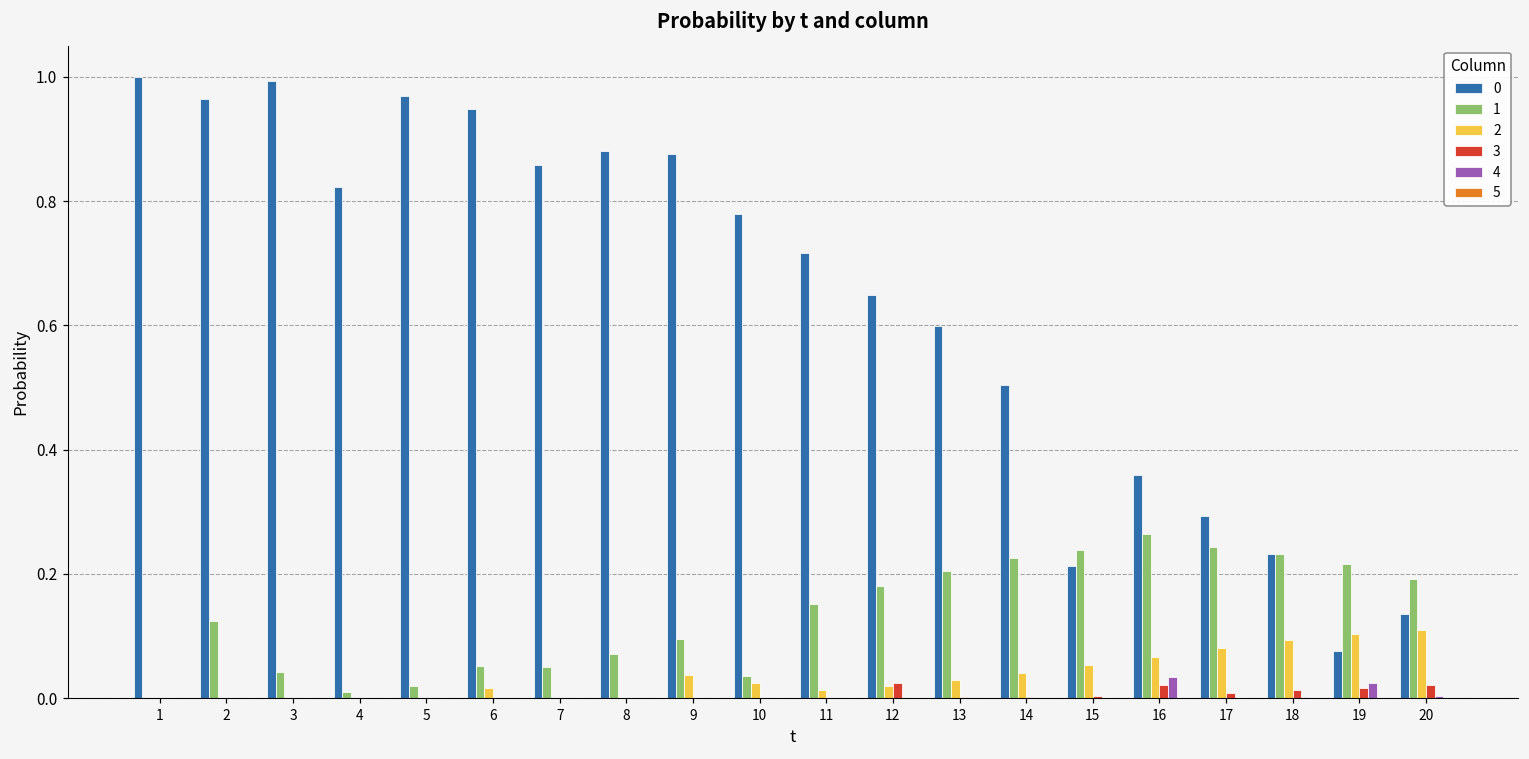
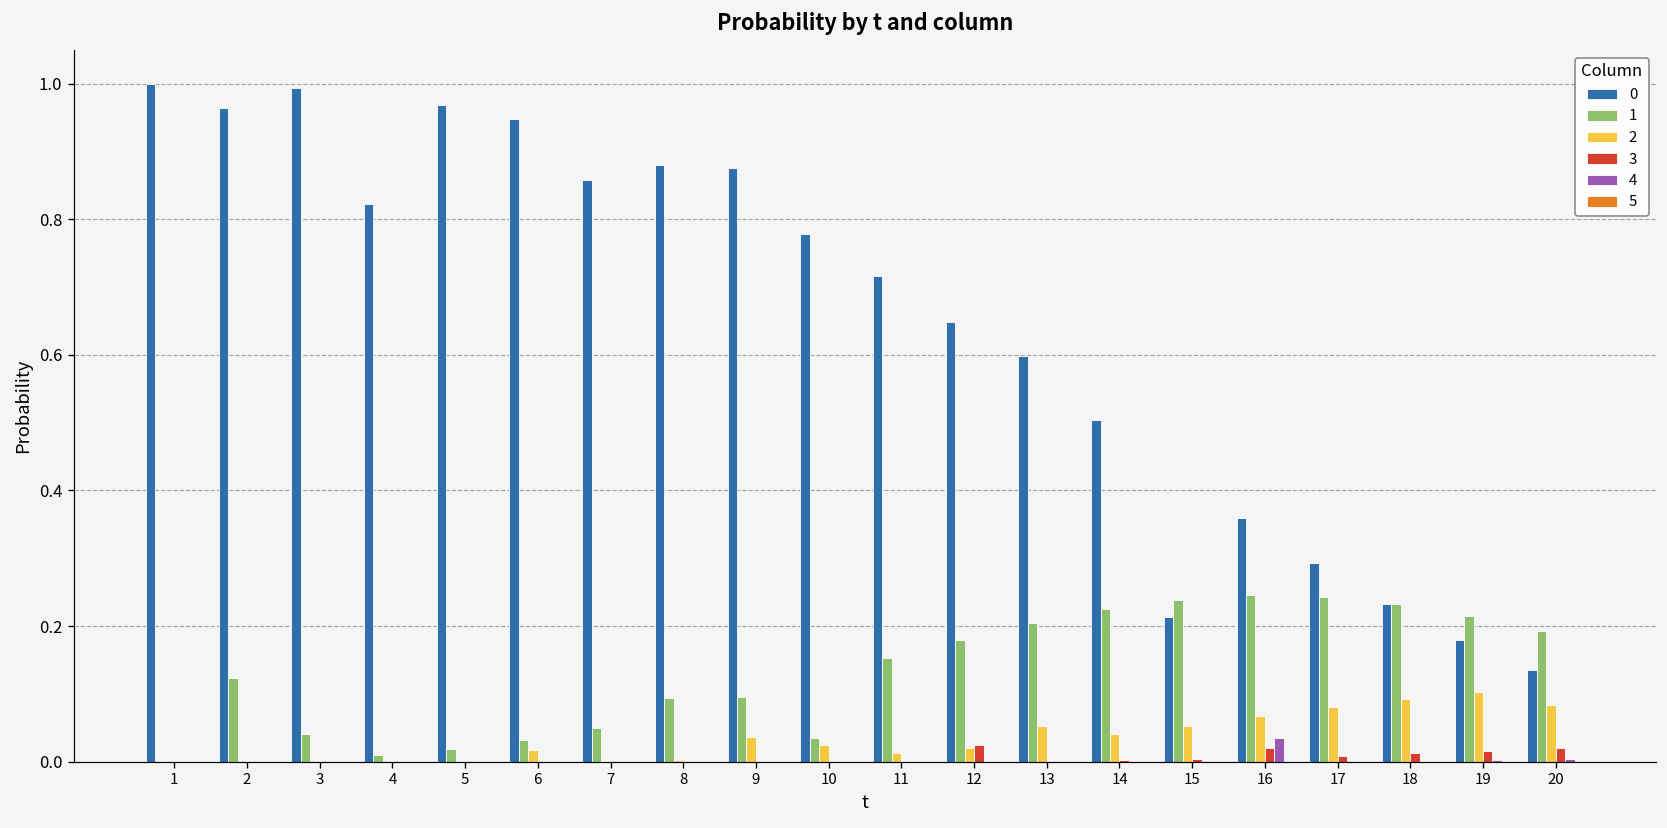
1, 6: 0.05 -> 0.03
1, 8: 0.07 -> 0.09
2, 13: 0.03 -> 0.05
1, 16: 0.26 -> 0.25
0, 19: 0.08 -> 0.18
4, 19: 0.02 -> 0.00
2, 20: 0.11 -> 0.08
